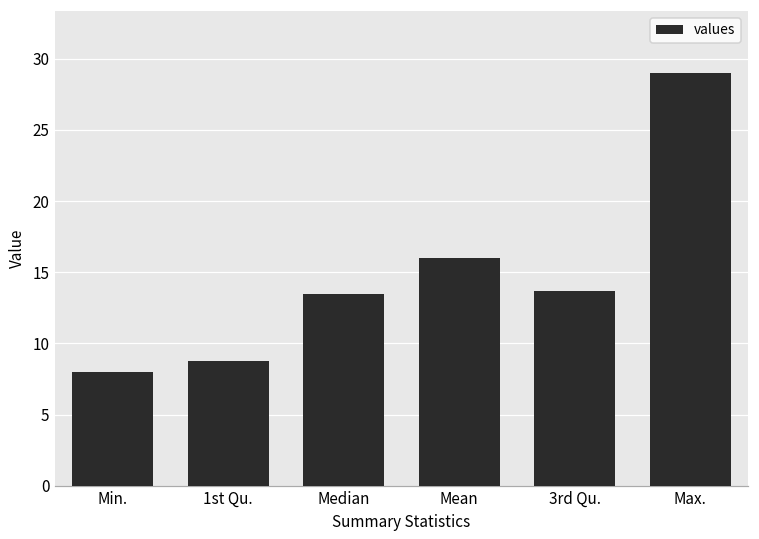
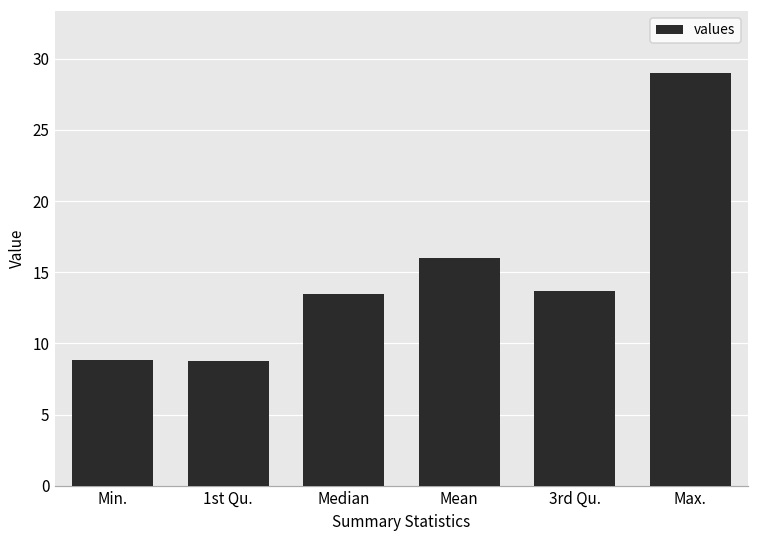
Min.: 8.0 -> 8.8
